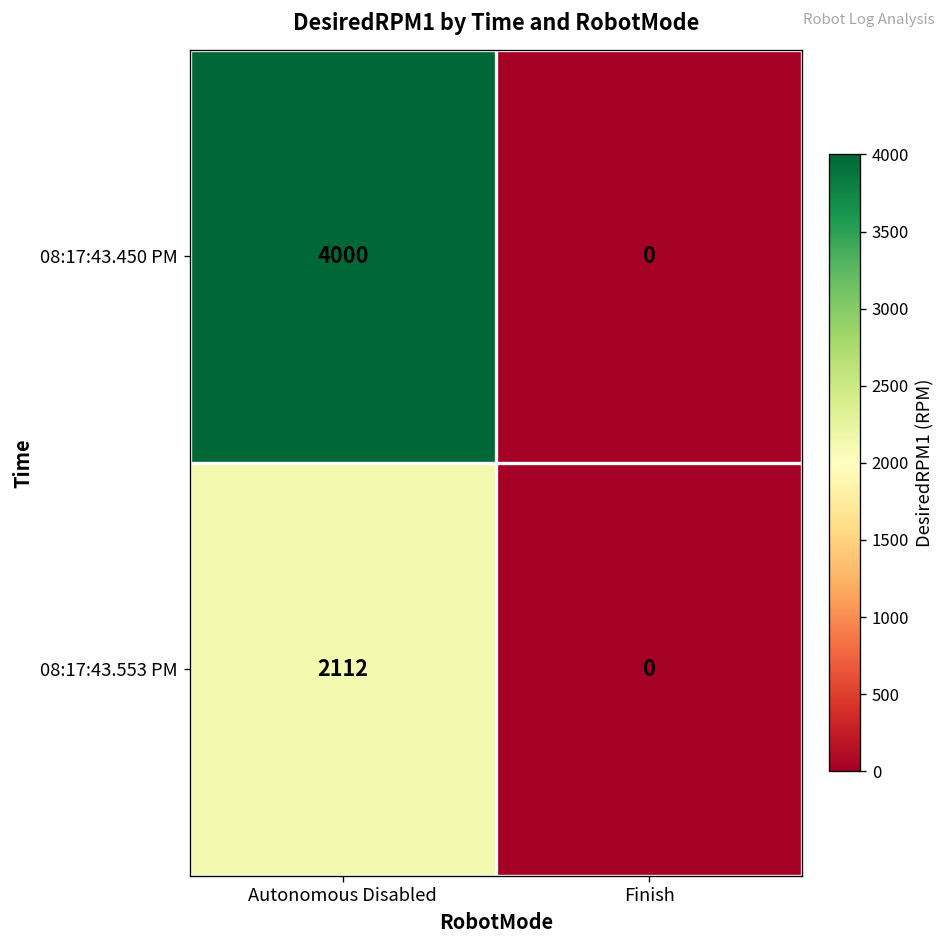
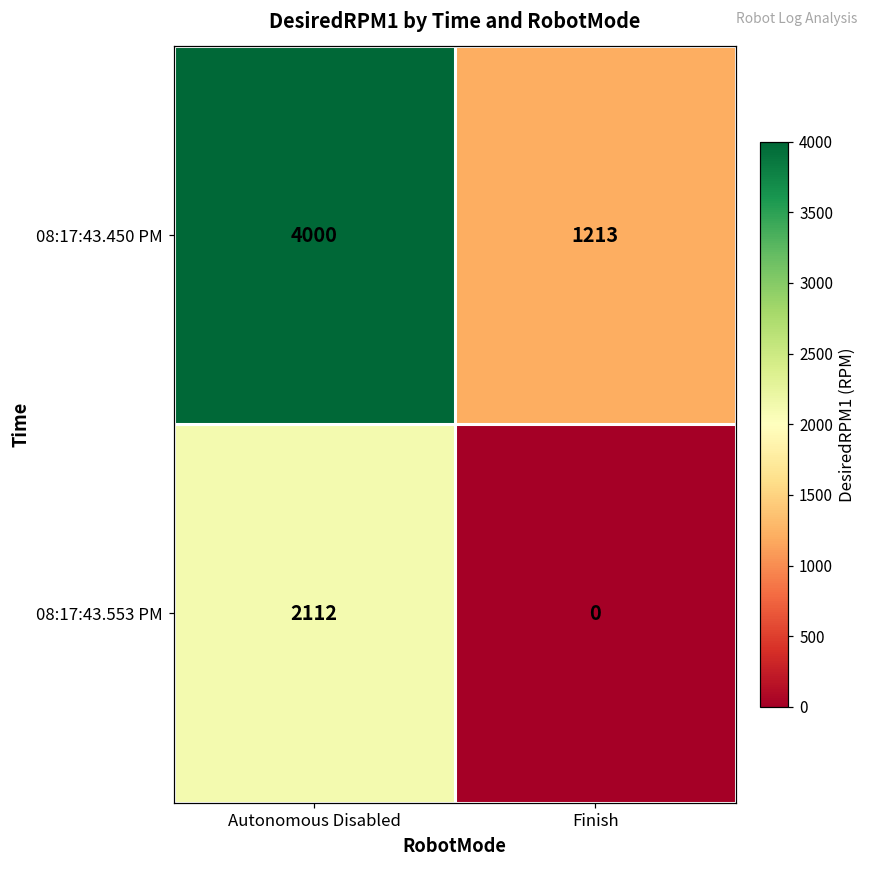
08:17:43.450 PM, Finish: 0 -> 1213
